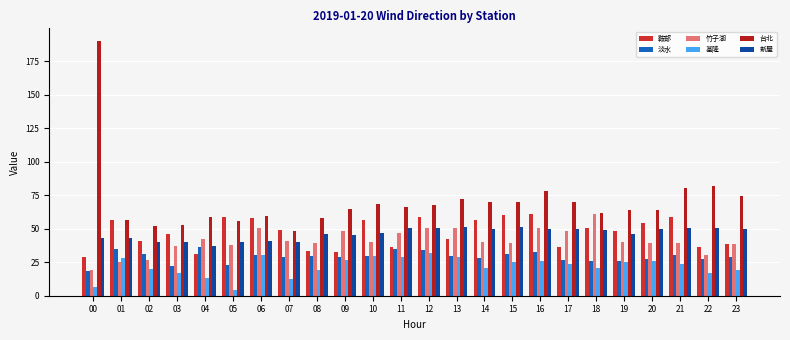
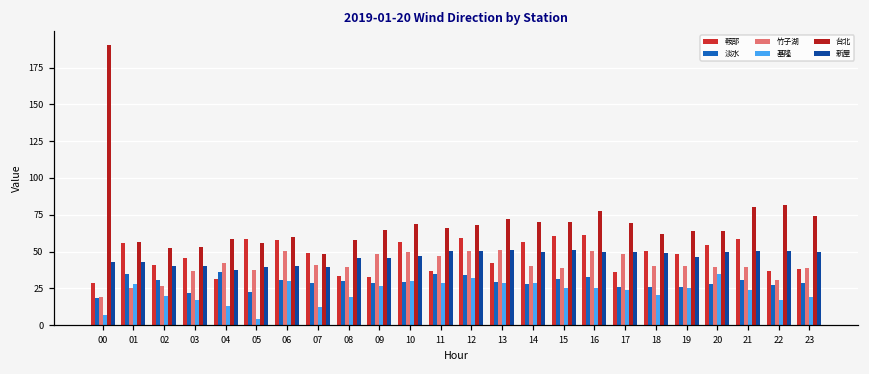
竹子湖, 10: 40 -> 49
基隆, 14: 21 -> 28
竹子湖, 18: 61 -> 40
基隆, 20: 26 -> 35
